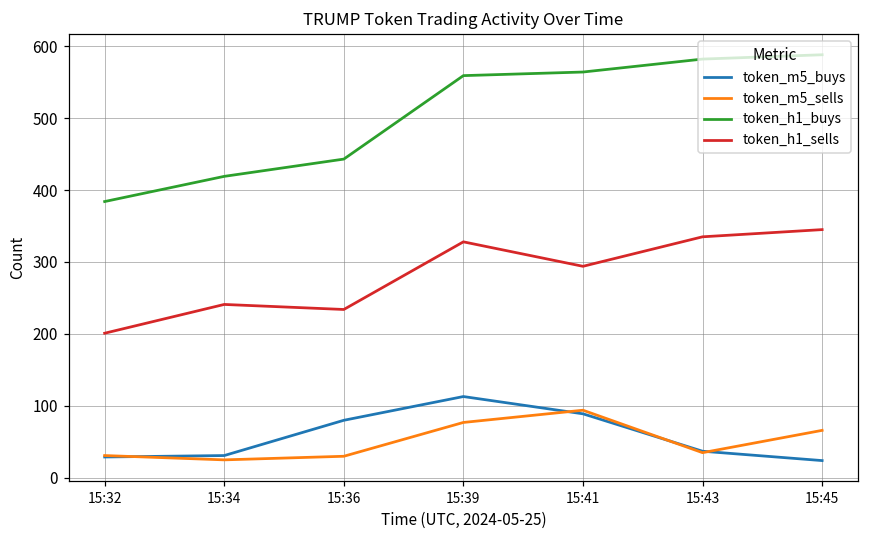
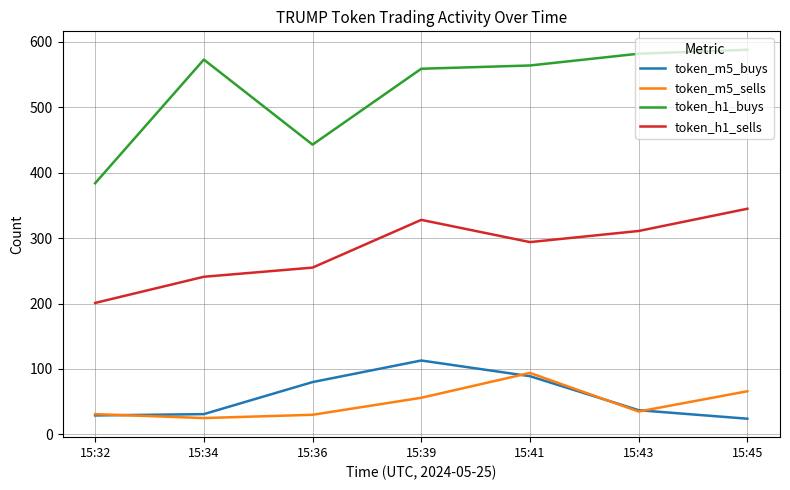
token_h1_buys, 15:34: 420 -> 570
token_h1_sells, 15:36: 230 -> 260
token_m5_sells, 15:39: 80 -> 60
token_h1_sells, 15:43: 340 -> 310
